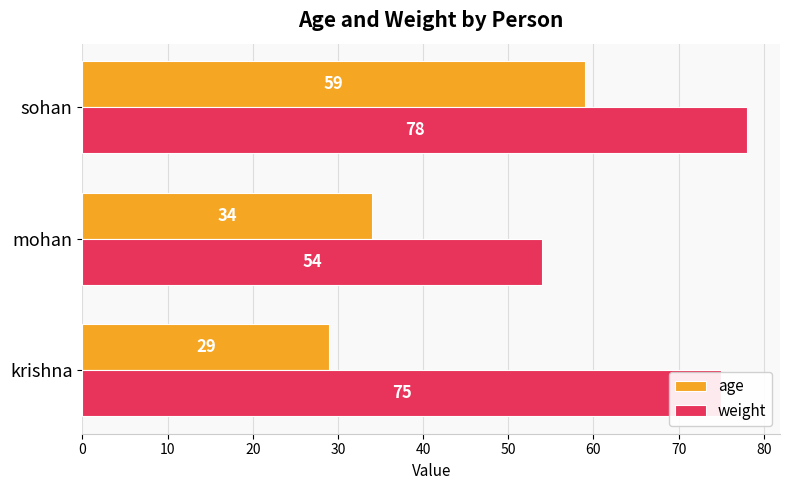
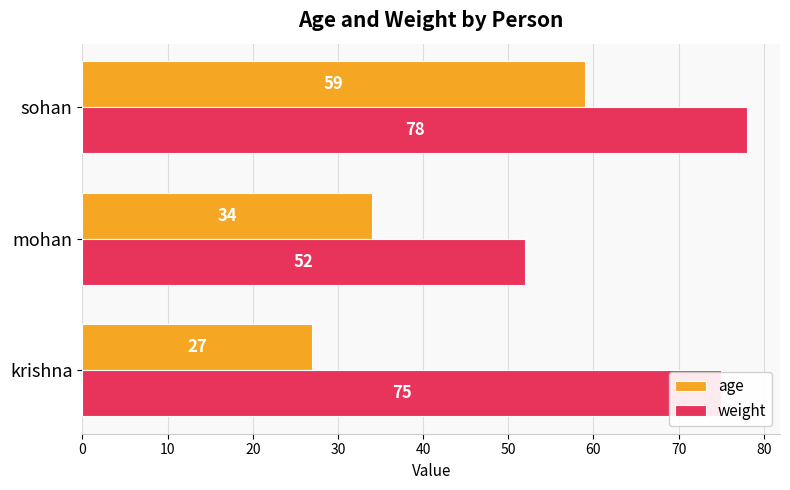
weight, mohan: 54 -> 52
age, krishna: 29 -> 27
